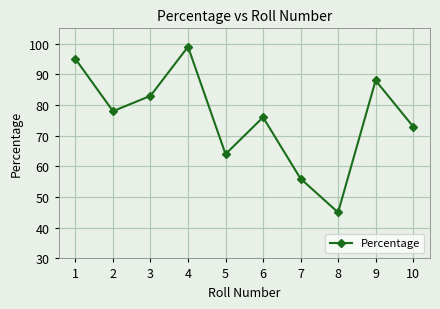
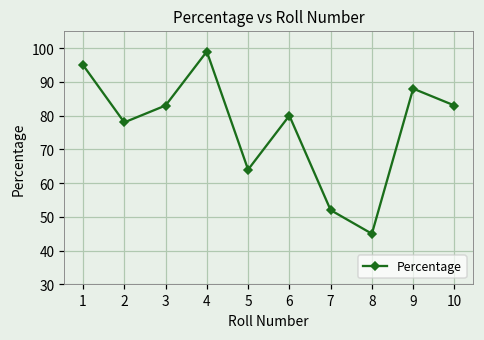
6: 76 -> 80
7: 56 -> 52
10: 73 -> 83
